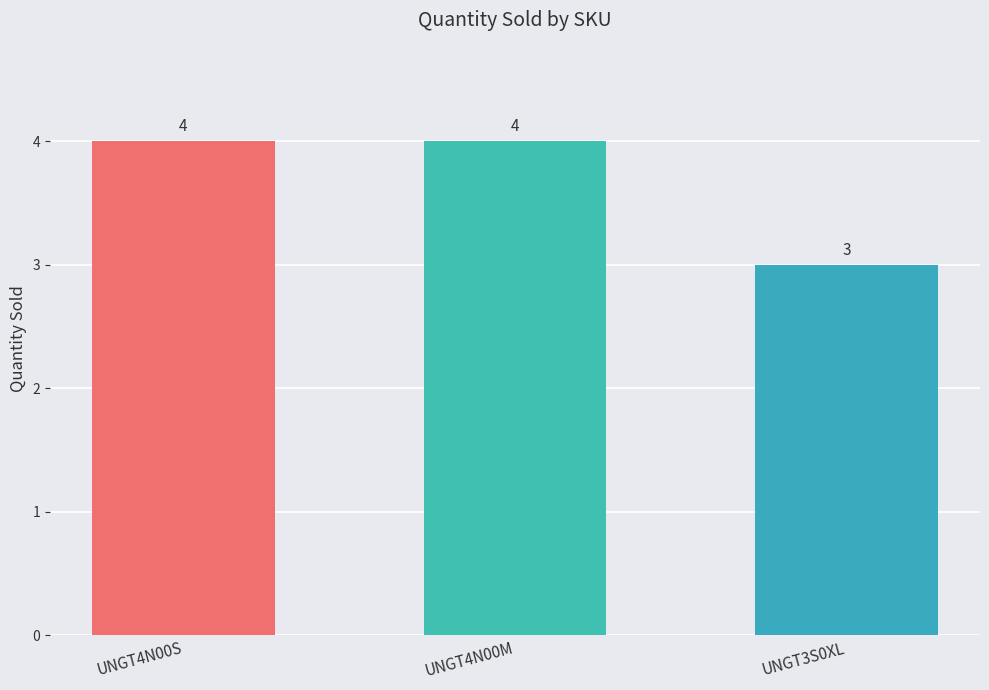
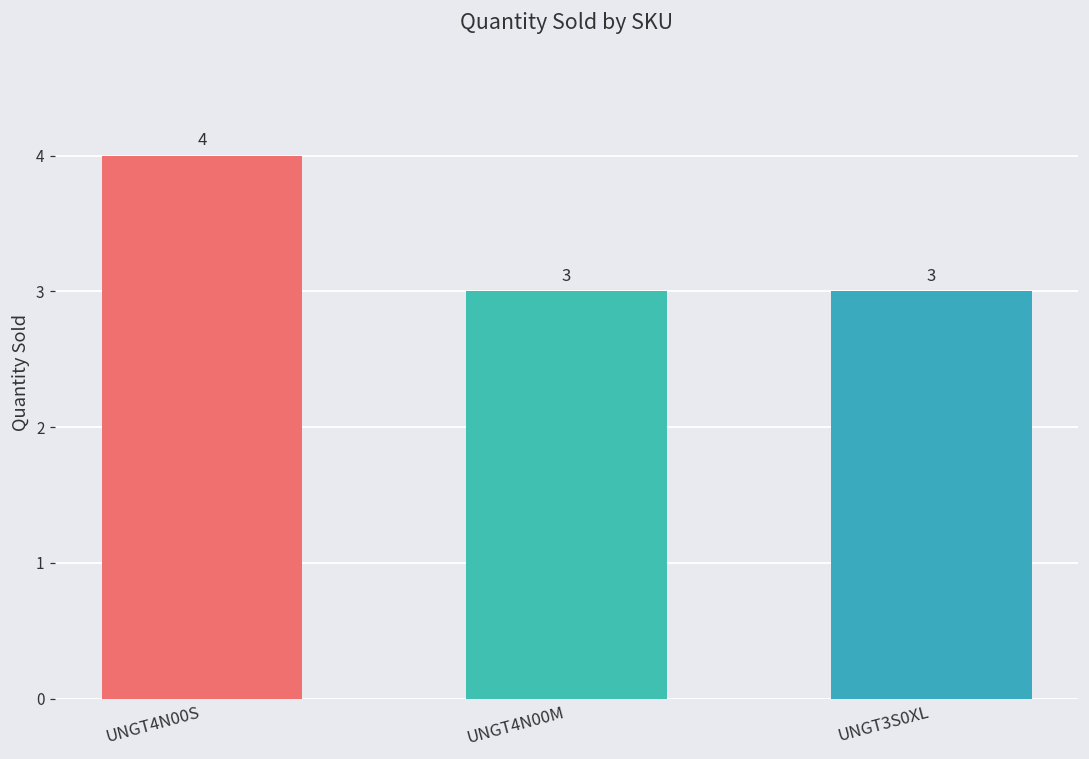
UNGT4N00M: 4 -> 3
